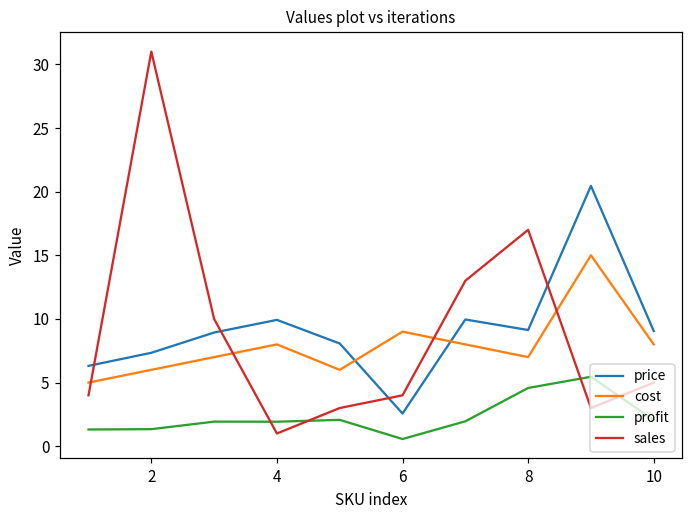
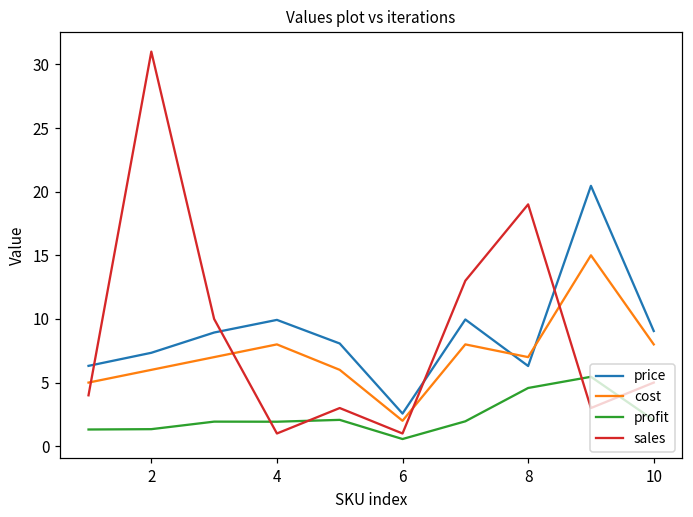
cost, 6: 9 -> 2
sales, 6: 4 -> 1
price, 8: 9.1 -> 6.3
sales, 8: 17 -> 19
